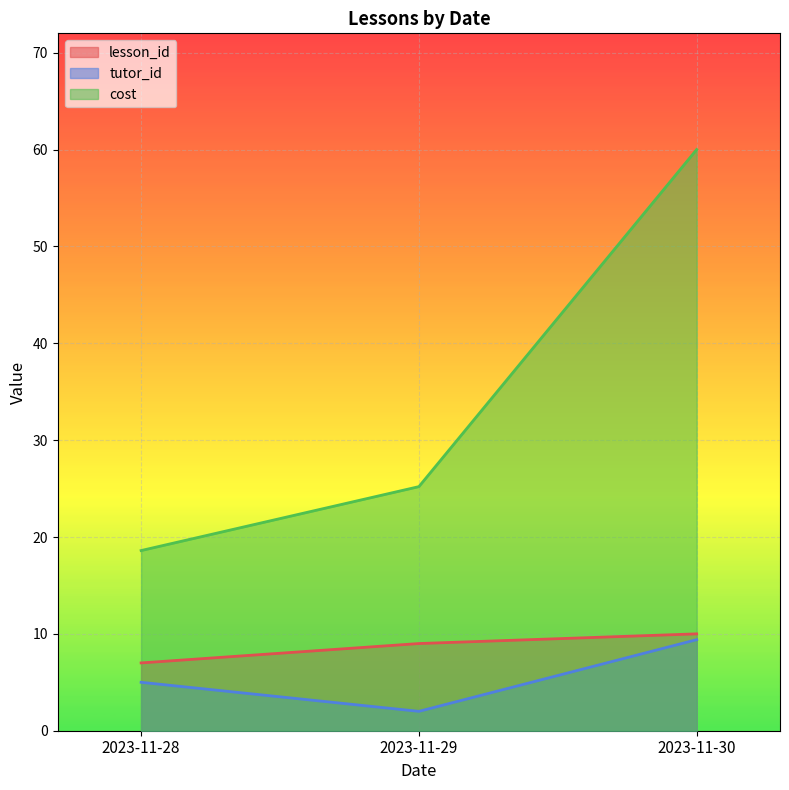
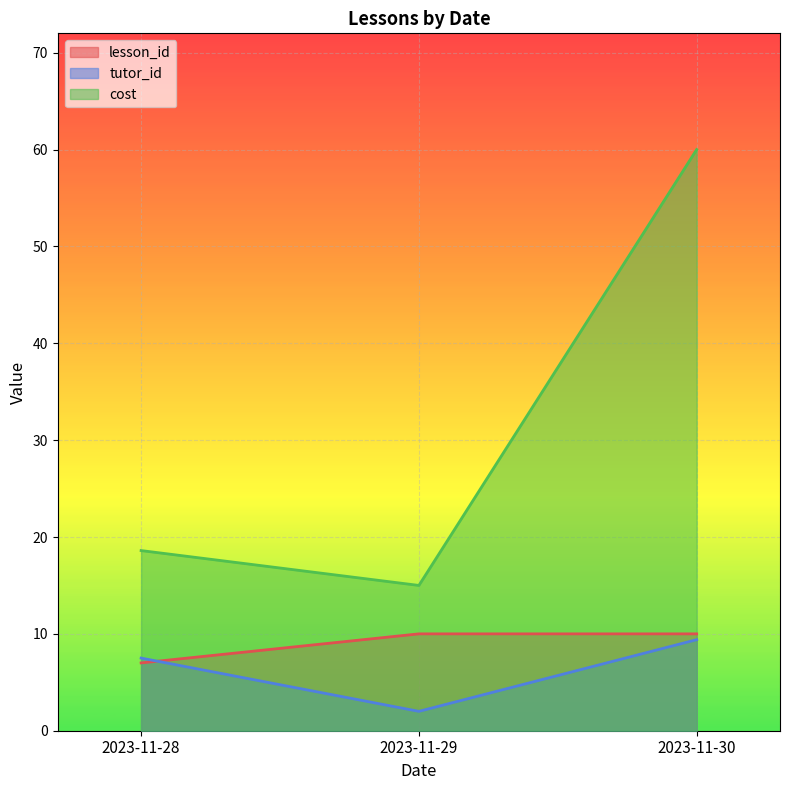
tutor_id, 2023-11-28: 5 -> 8
lesson_id, 2023-11-29: 9 -> 10
cost, 2023-11-29: 25 -> 15
